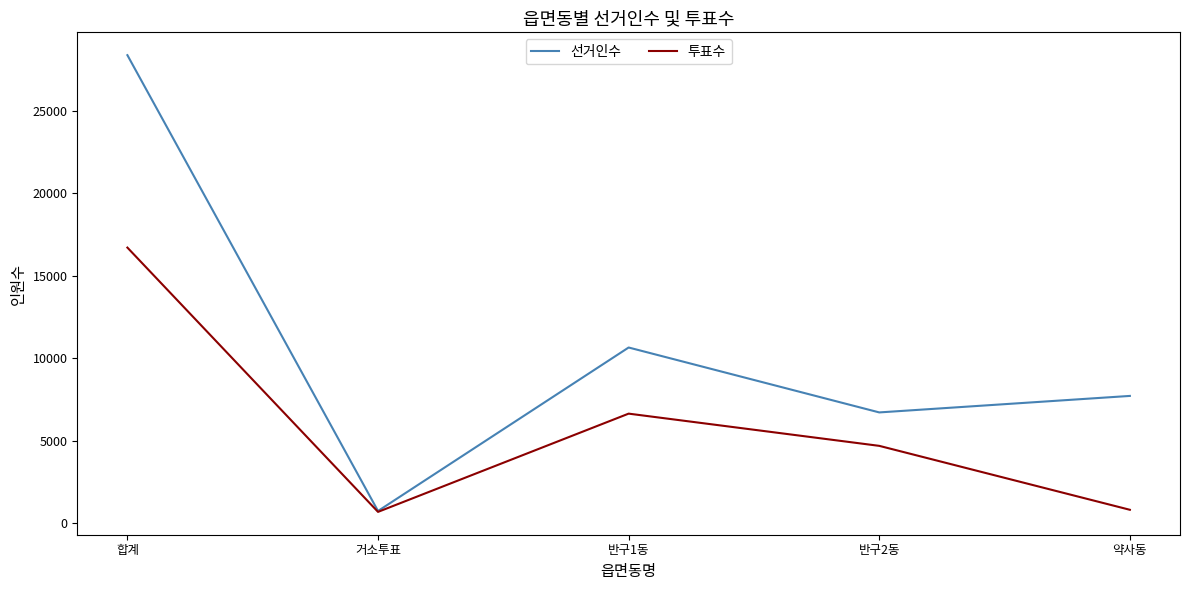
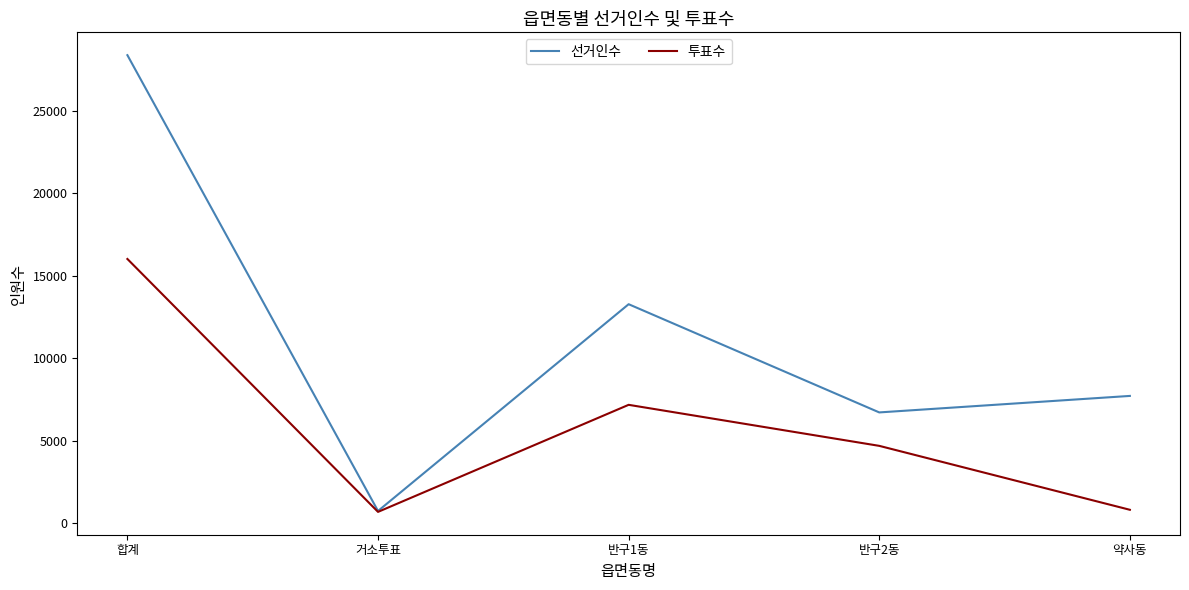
투표수, 합계: 16700 -> 16000
선거인수, 반구1동: 10700 -> 13300
투표수, 반구1동: 6600 -> 7200
